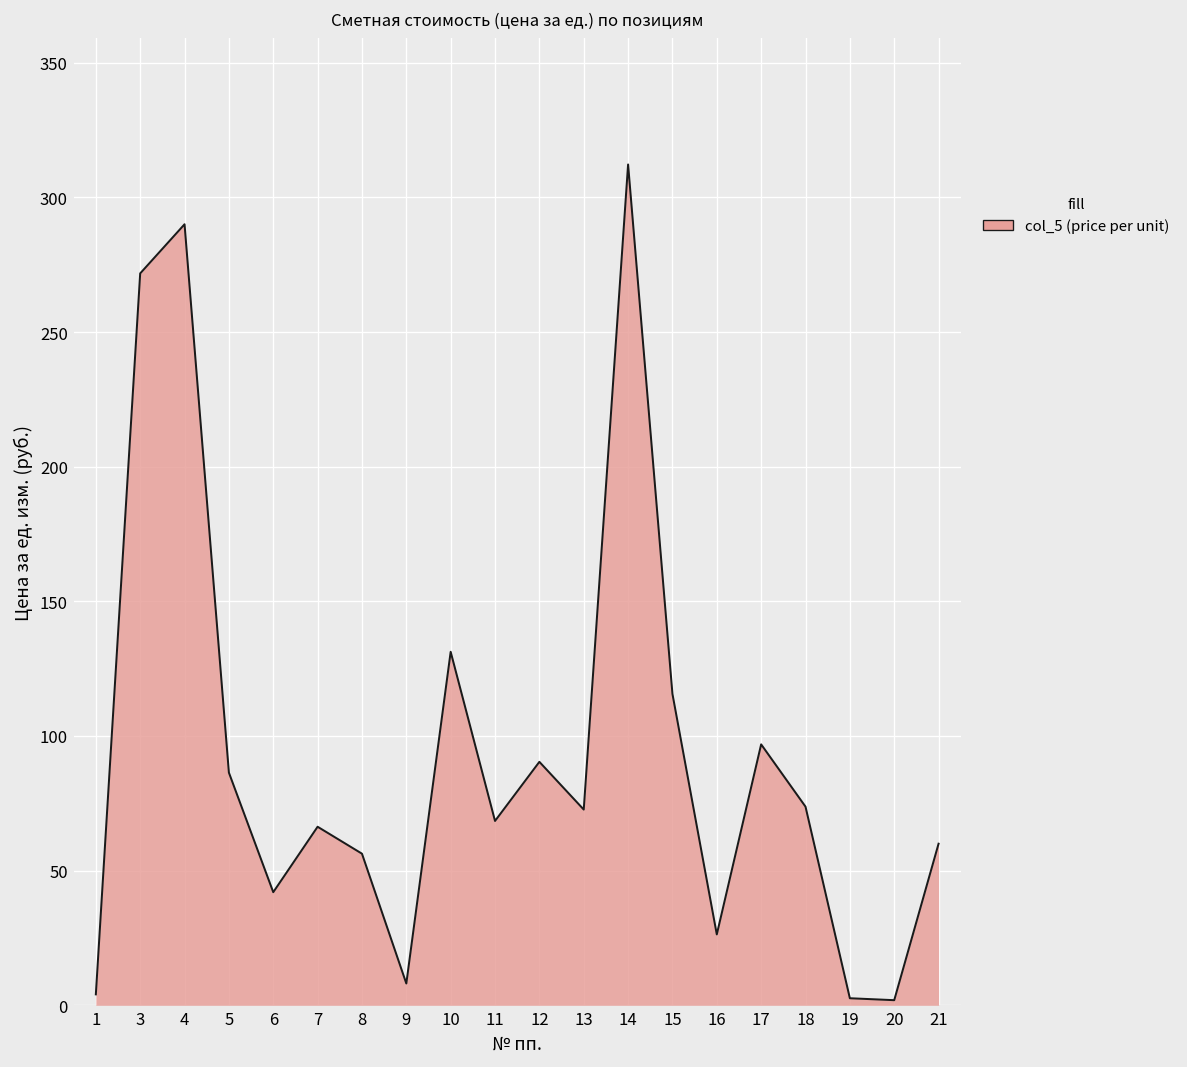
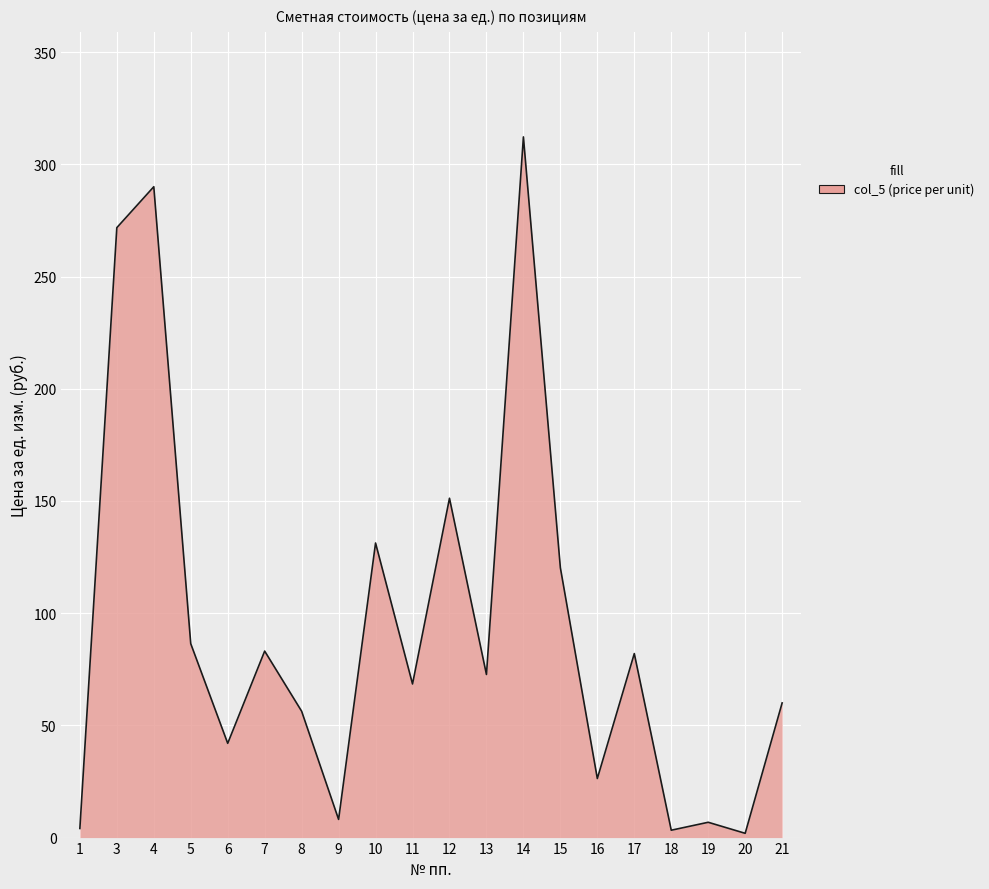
7: 66 -> 83
12: 90 -> 151
15: 116 -> 120
17: 97 -> 82
18: 74 -> 3
19: 3 -> 7
